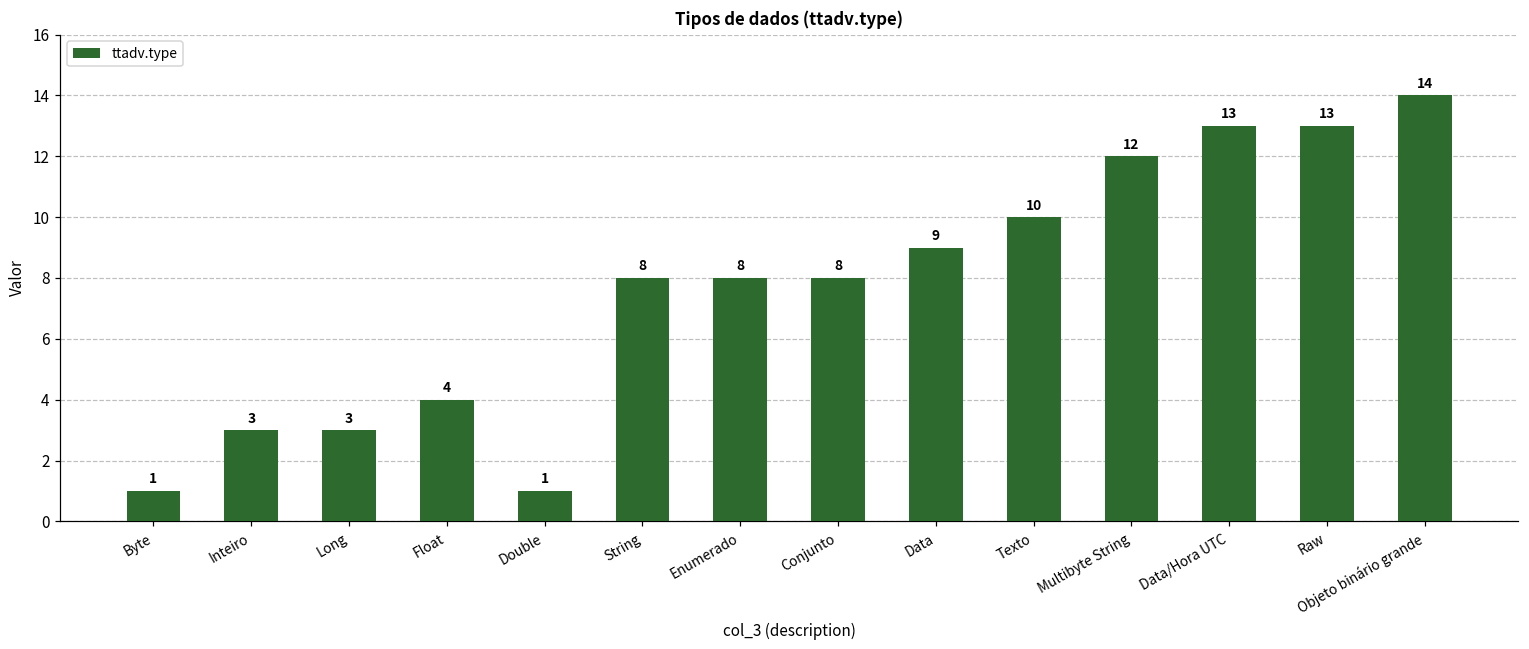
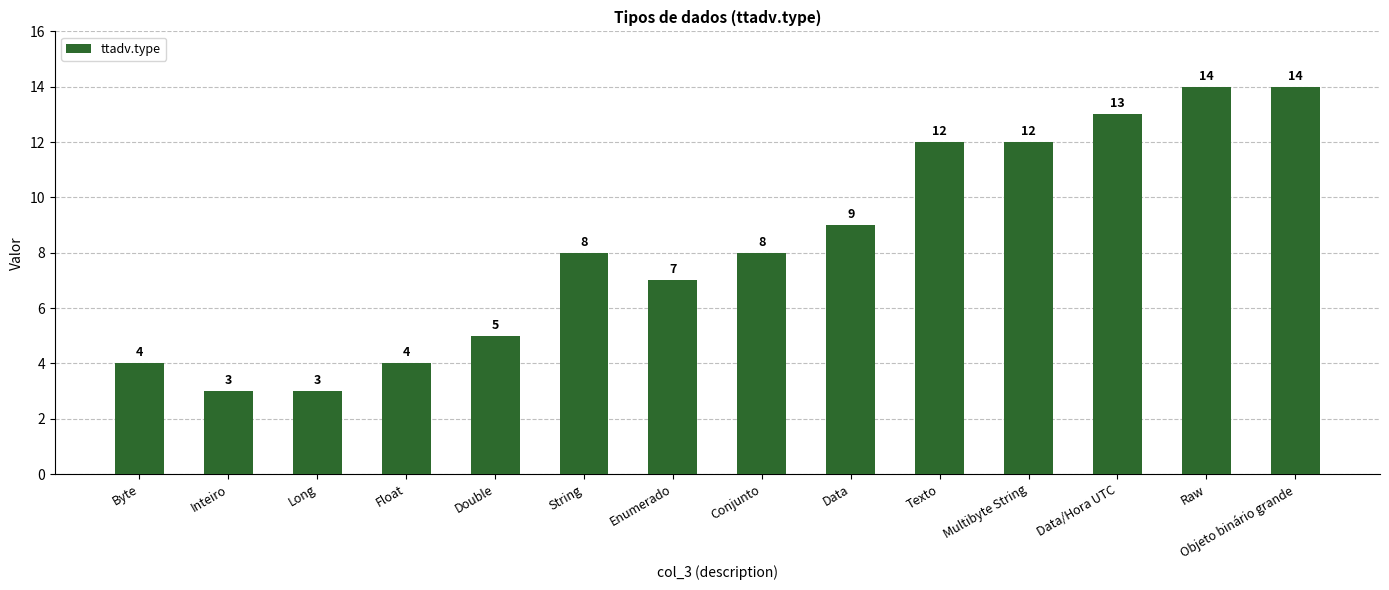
Byte: 1 -> 4
Double: 1 -> 5
Enumerado: 8 -> 7
Texto: 10 -> 12
Raw: 13 -> 14
